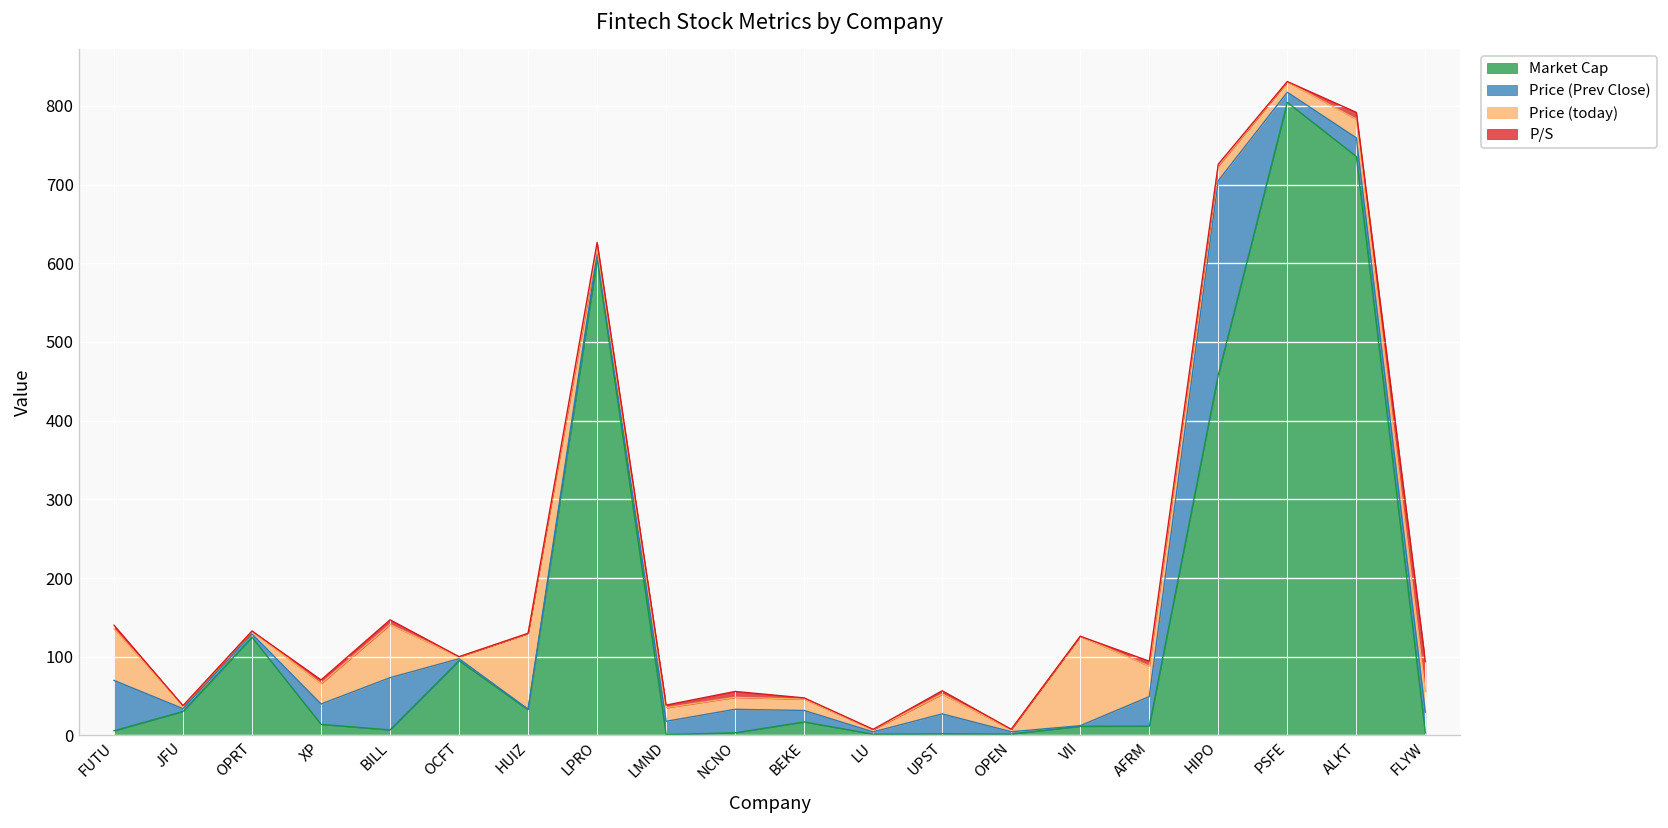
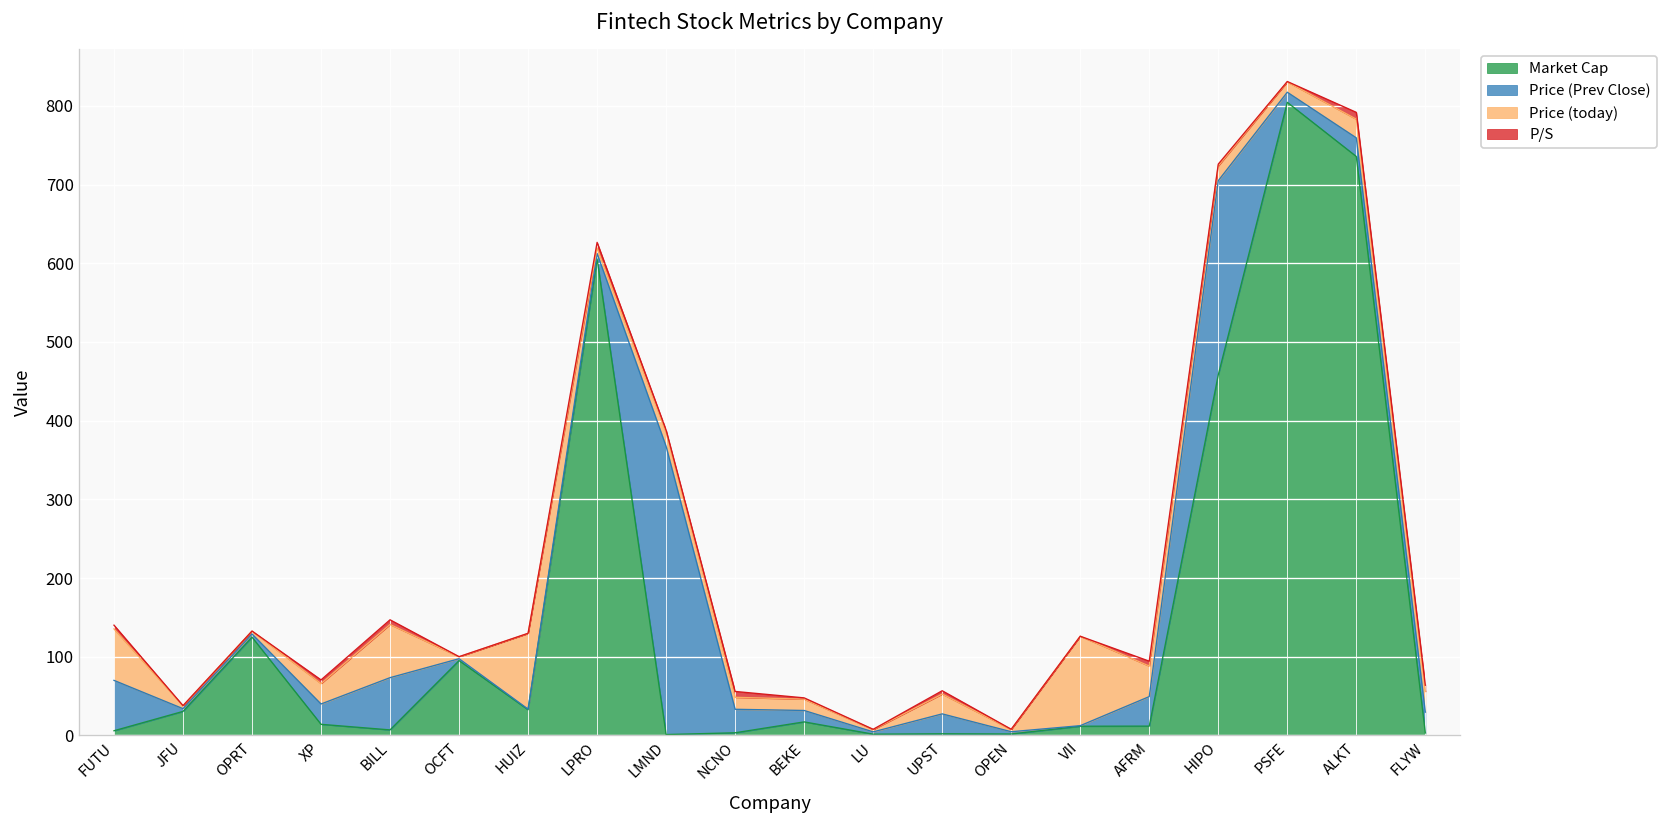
Price (Prev Close), LMND: 20 -> 370
P/S, FLYW: 40 -> 10
